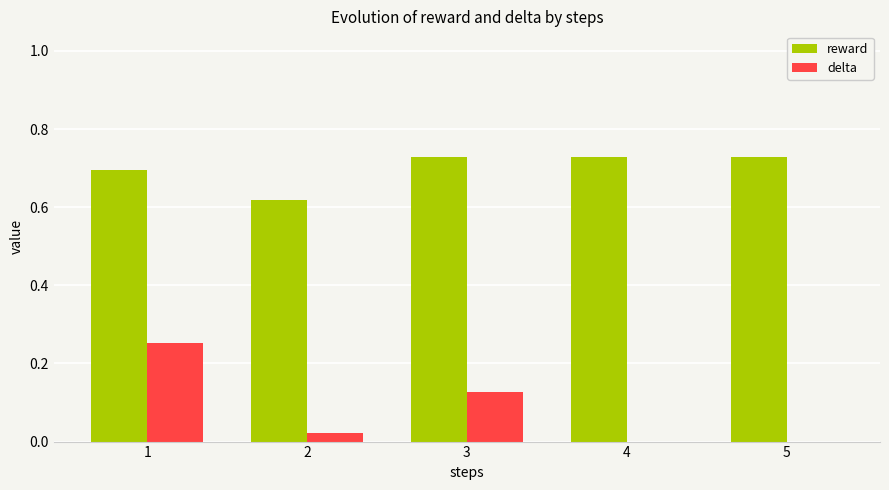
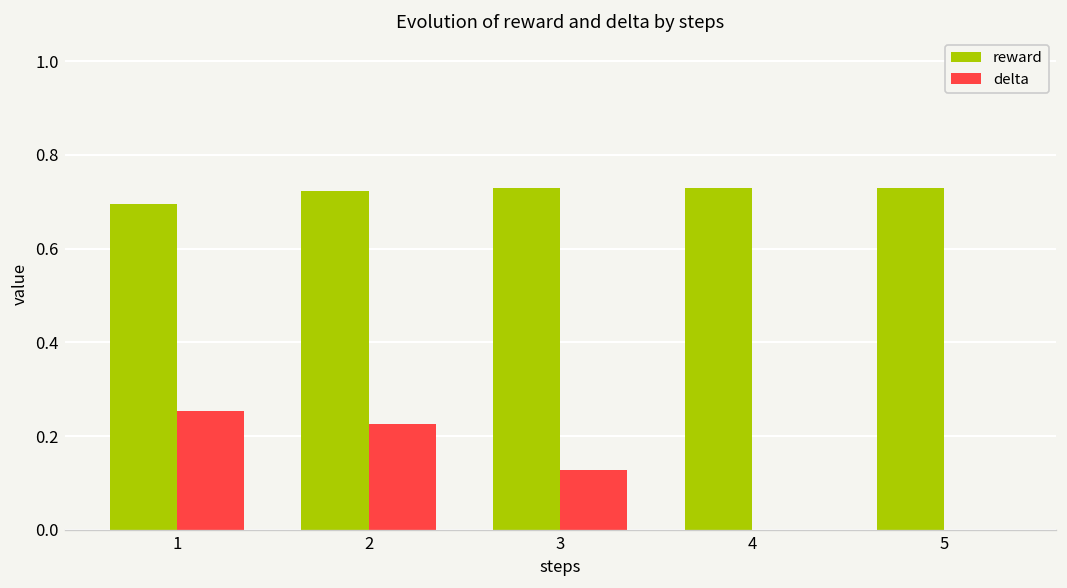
reward, 2: 0.62 -> 0.72
delta, 2: 0.02 -> 0.23
